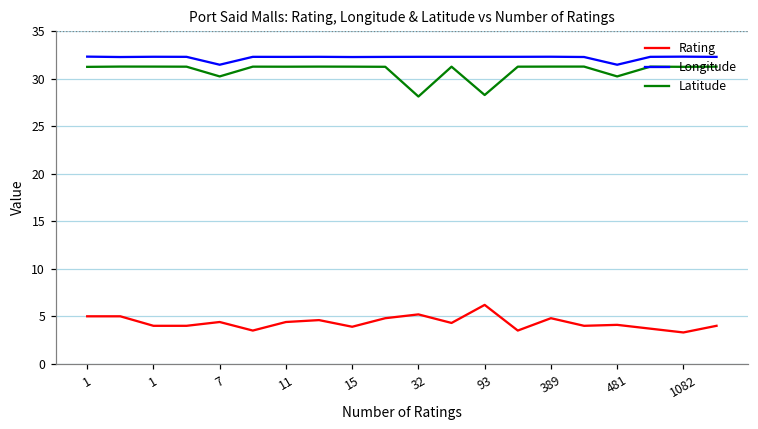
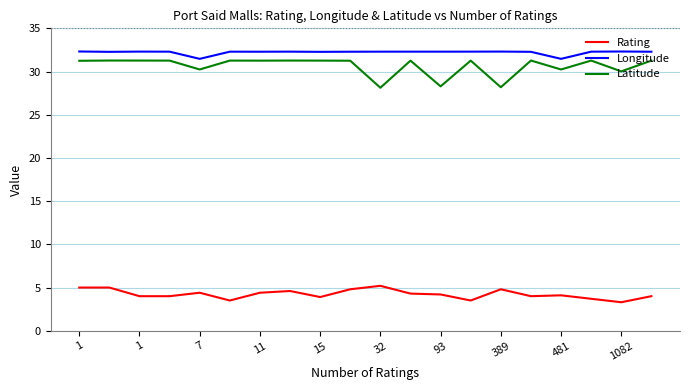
Rating, 93: 6 -> 4
Latitude, 389: 31 -> 28
Latitude, 1082: 31 -> 30
